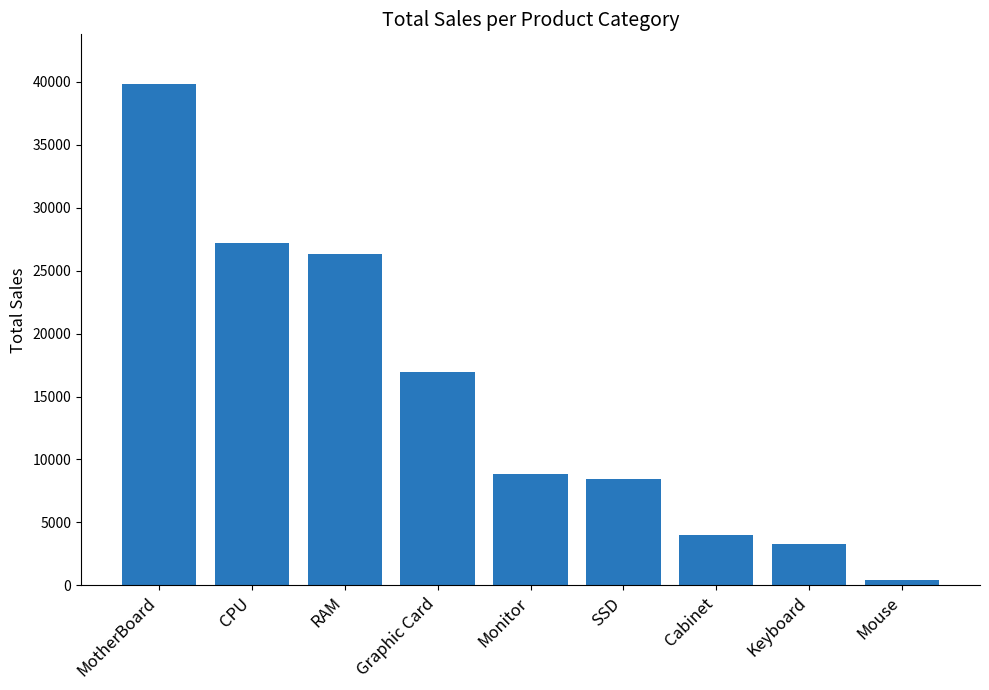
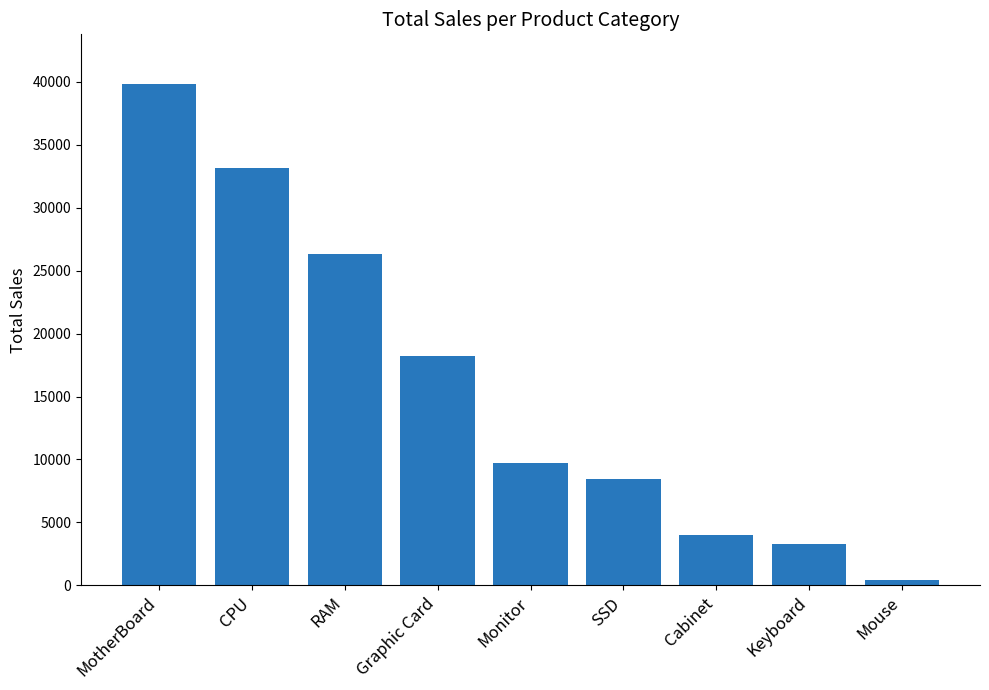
CPU: 27200 -> 33200
Graphic Card: 17000 -> 18200
Monitor: 8800 -> 9800
